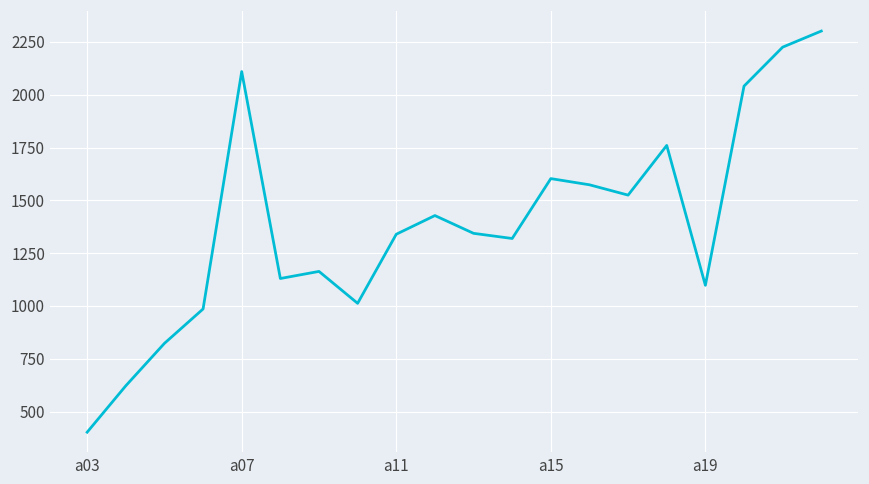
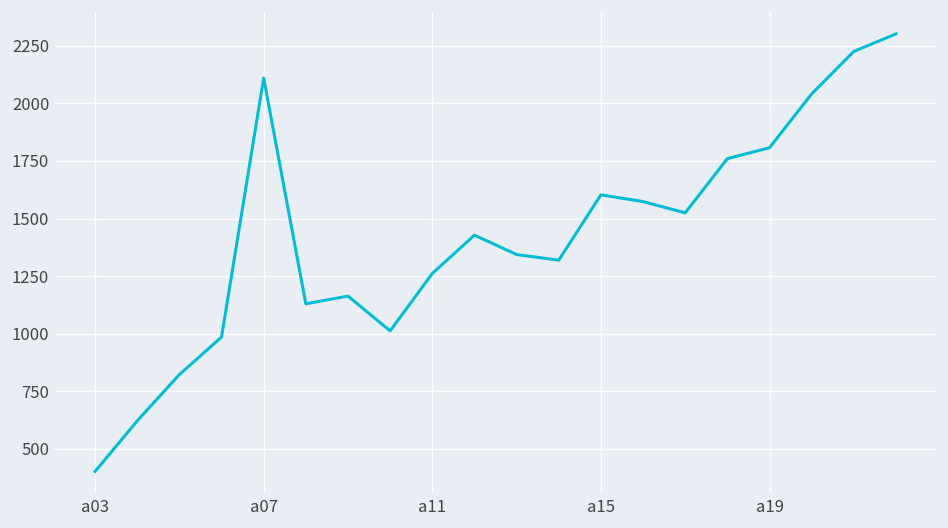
a11: 1340 -> 1260
a19: 1100 -> 1810
